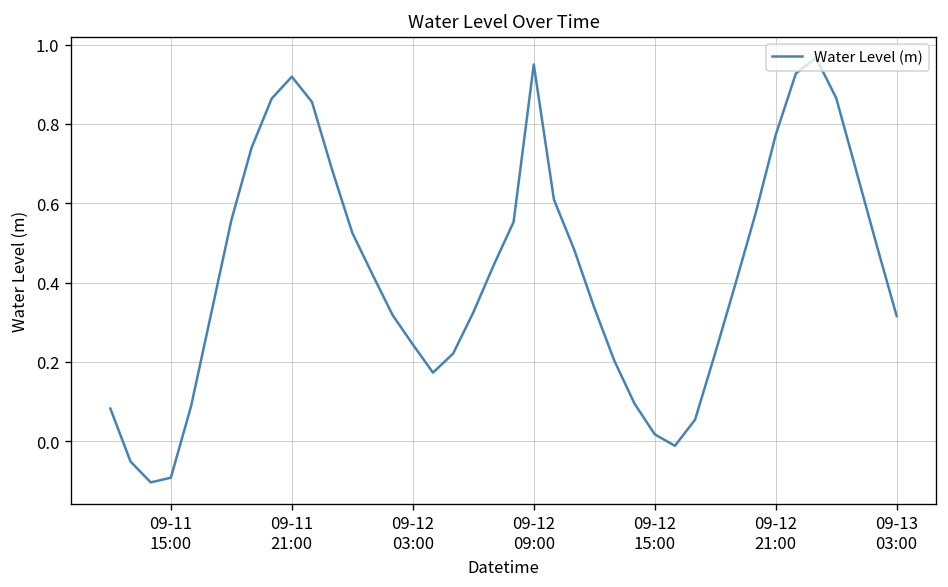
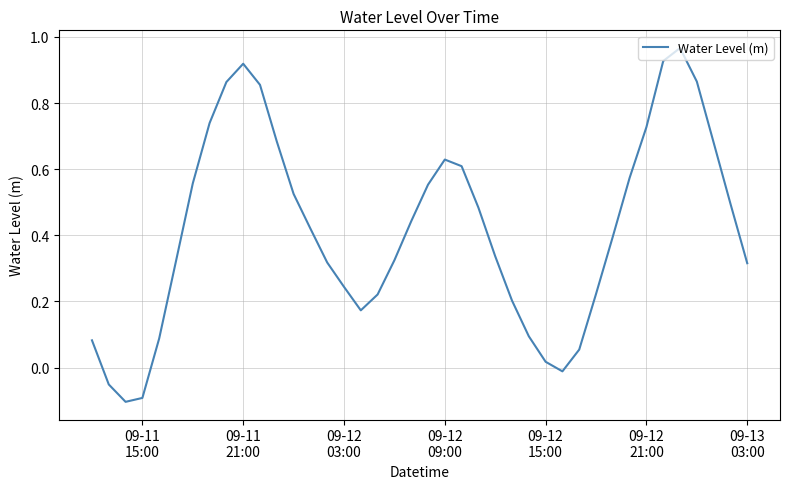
09-12 09:00: 0.95 -> 0.63
09-12 21:00: 0.77 -> 0.73
